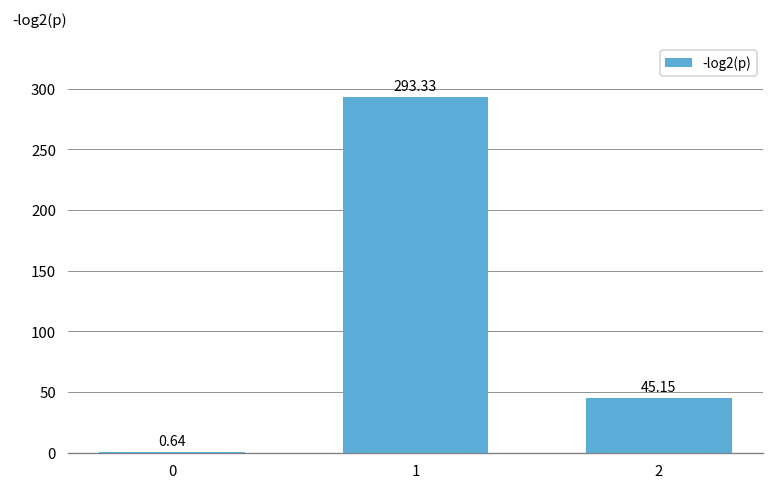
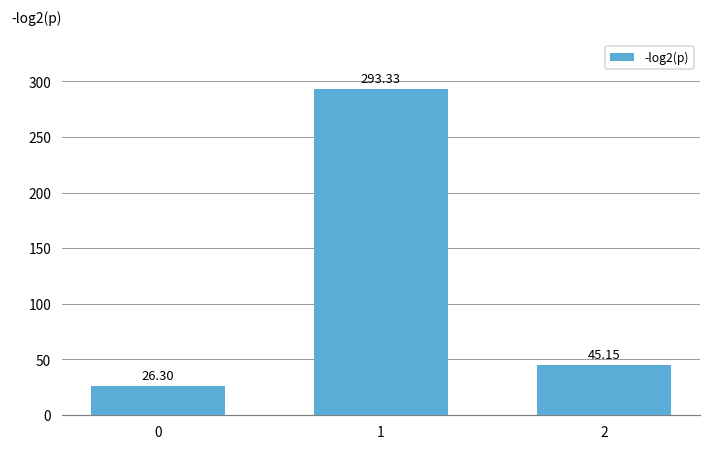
0: 0.64 -> 26.30
